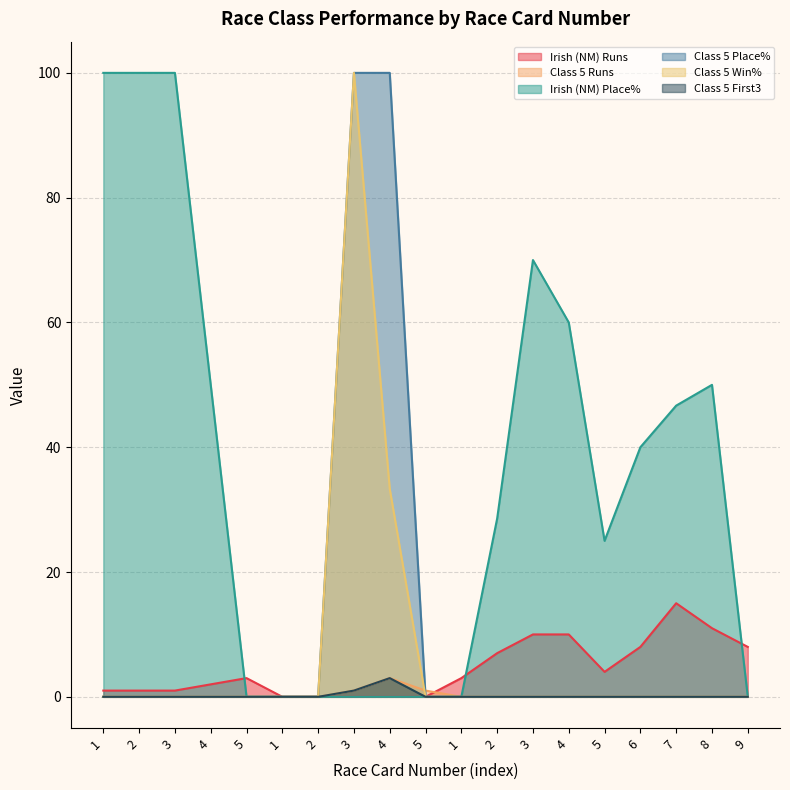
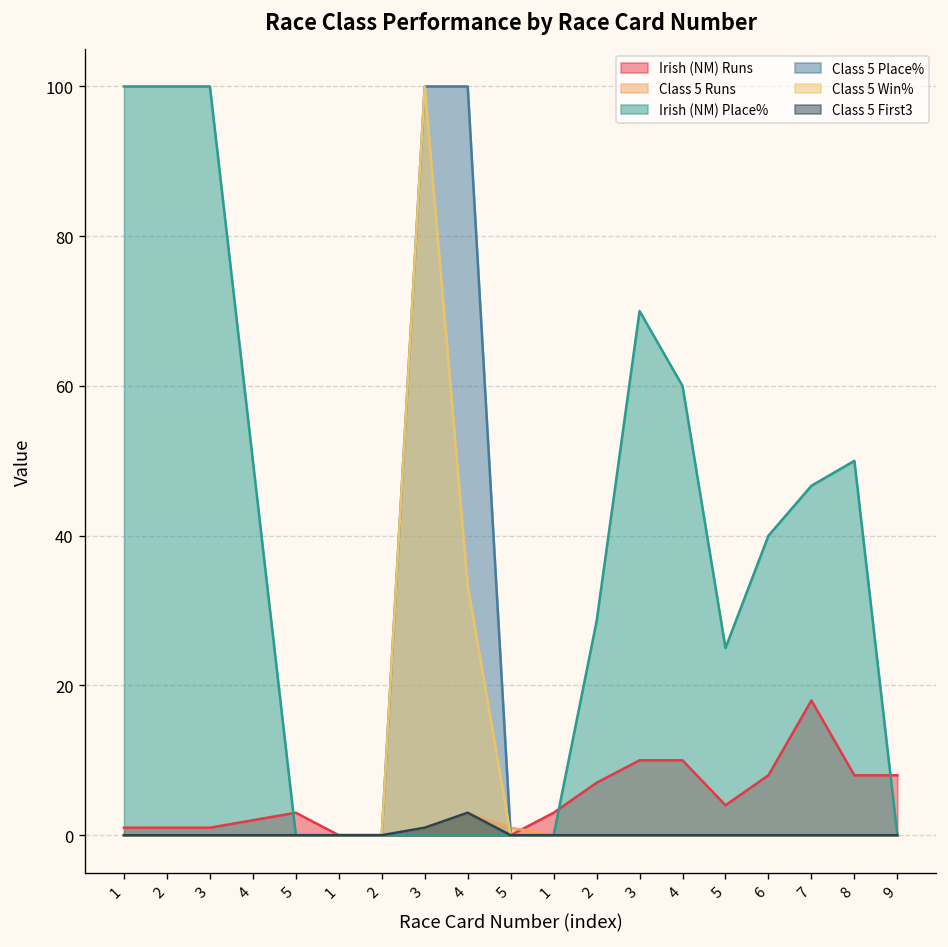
Irish (NM) Runs, 7: 15 -> 18
Irish (NM) Runs, 8: 11 -> 8
